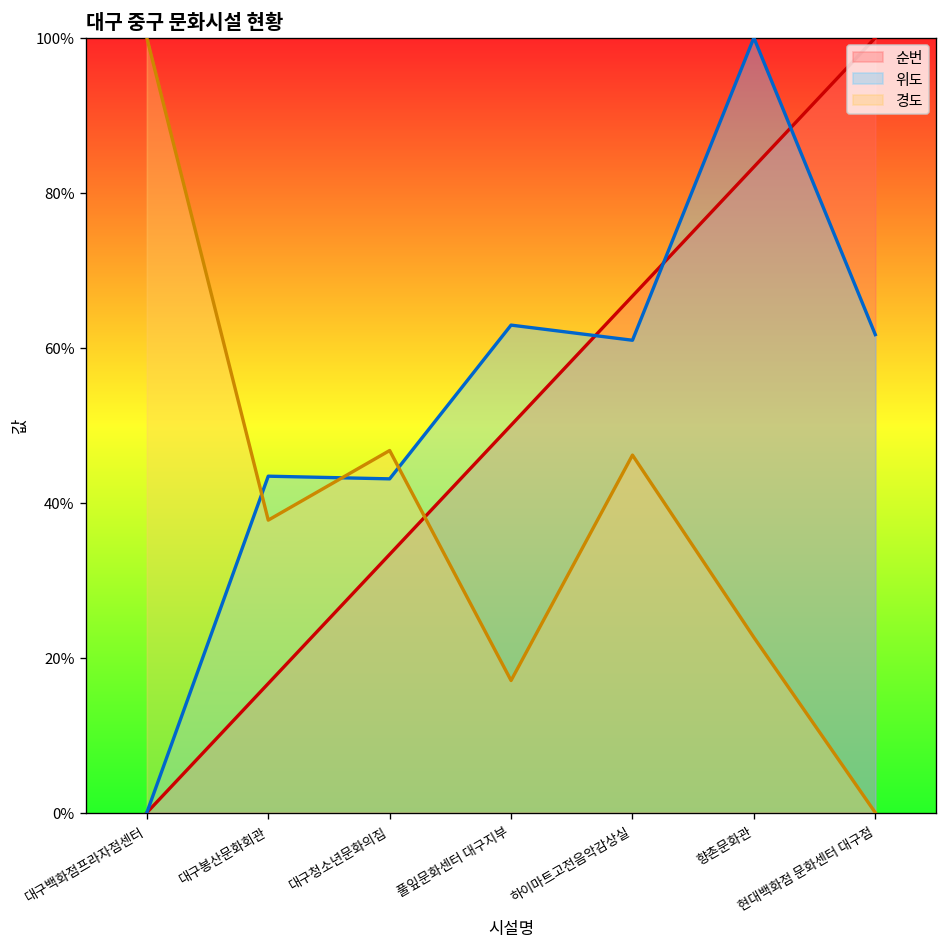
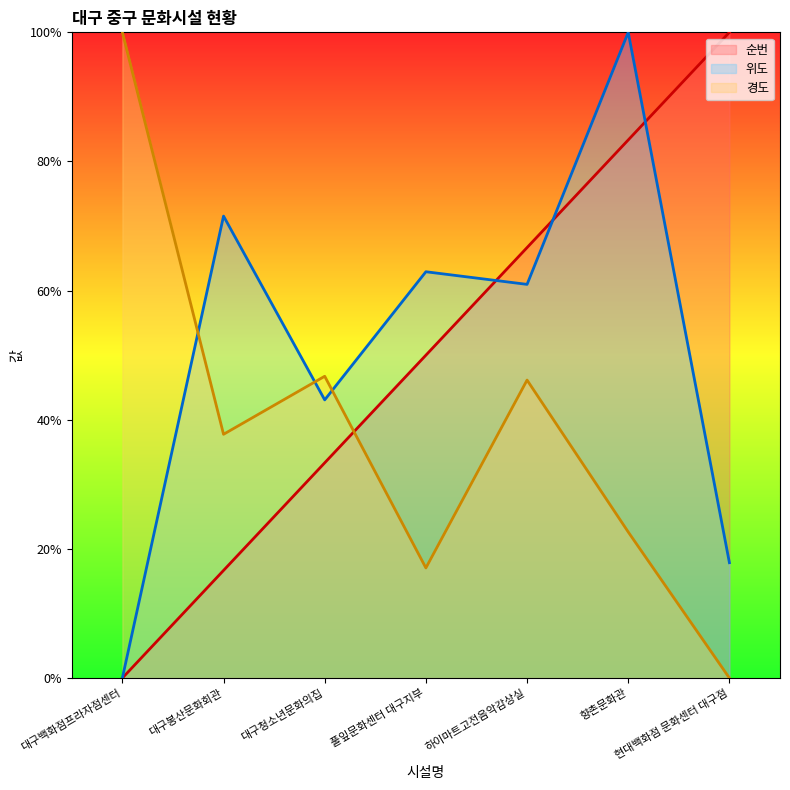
위도, 대구봉산문화회관: 43% -> 72%
위도, 현대백화점 문화센터 대구점: 62% -> 18%
